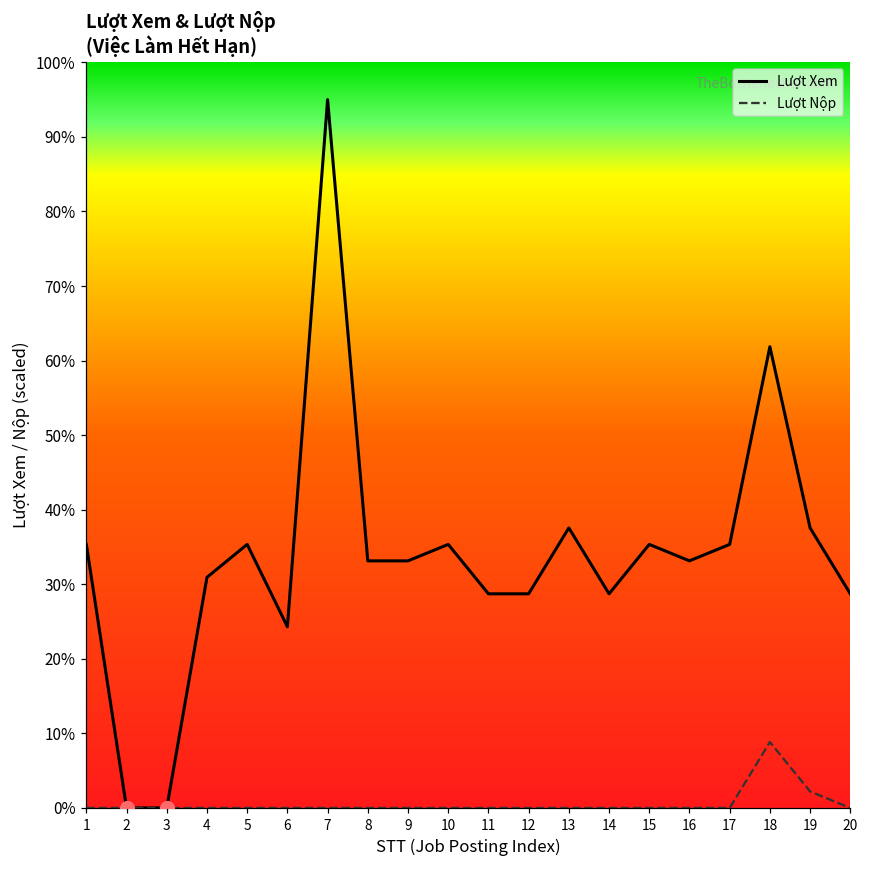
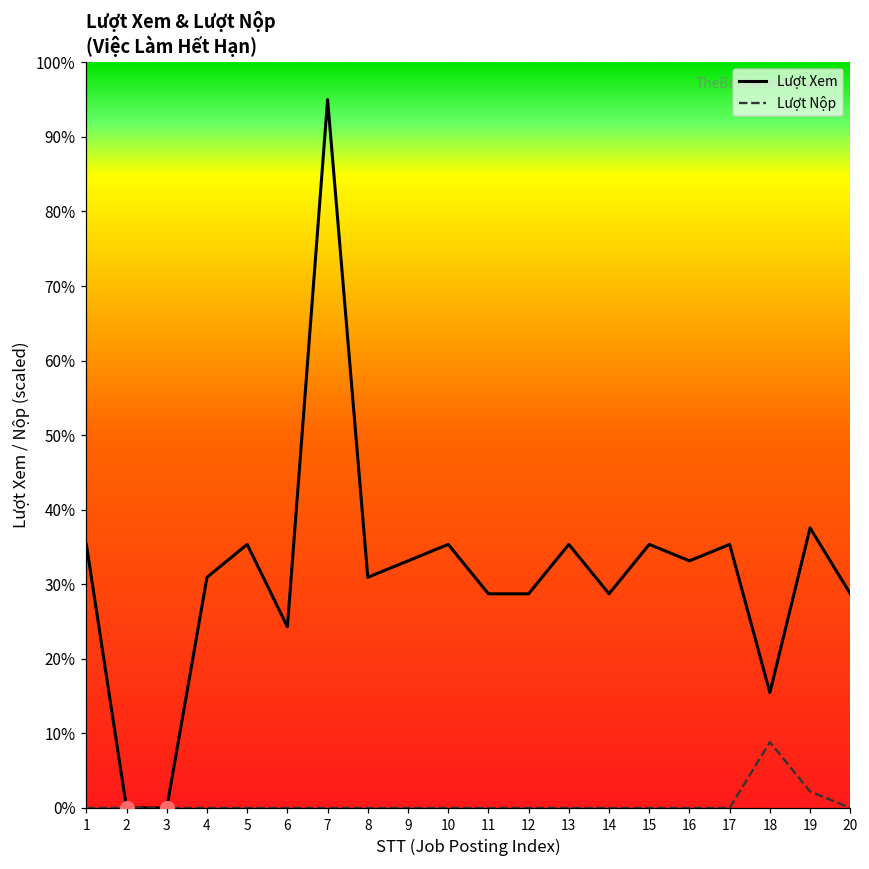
Lượt Xem, 8: 33% -> 31%
Lượt Xem, 13: 38% -> 35%
Lượt Xem, 18: 62% -> 15%
